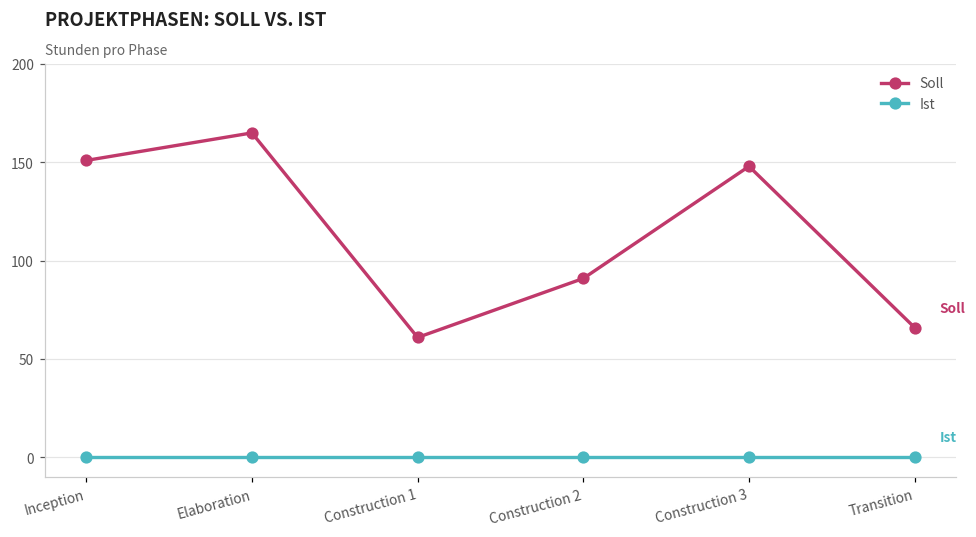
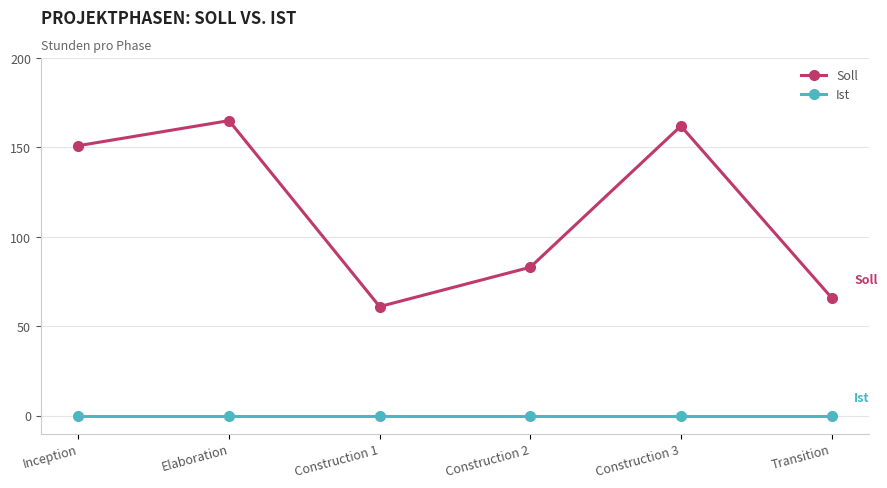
Soll, Construction 2: 91 -> 83
Soll, Construction 3: 148 -> 162
